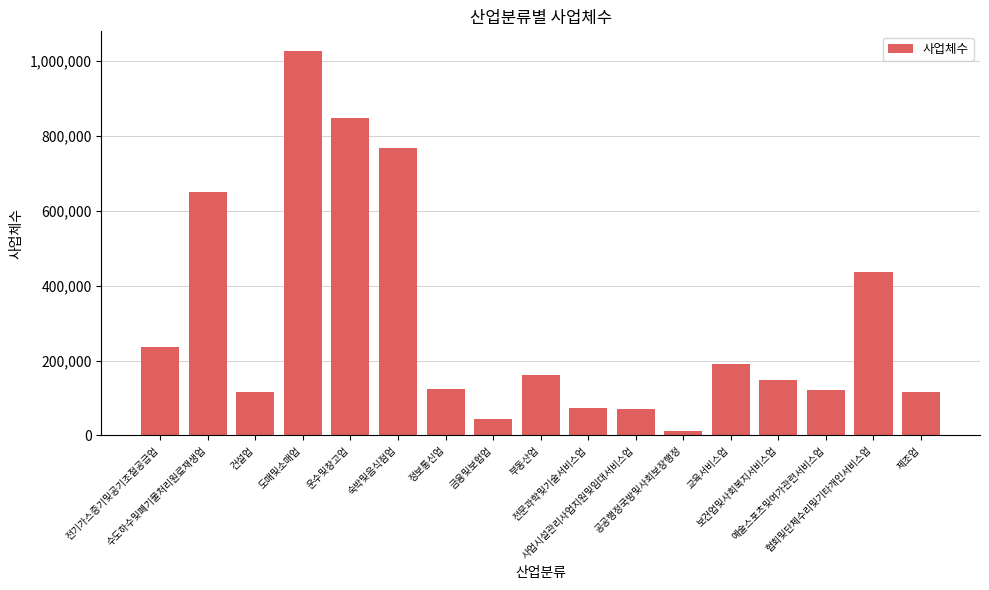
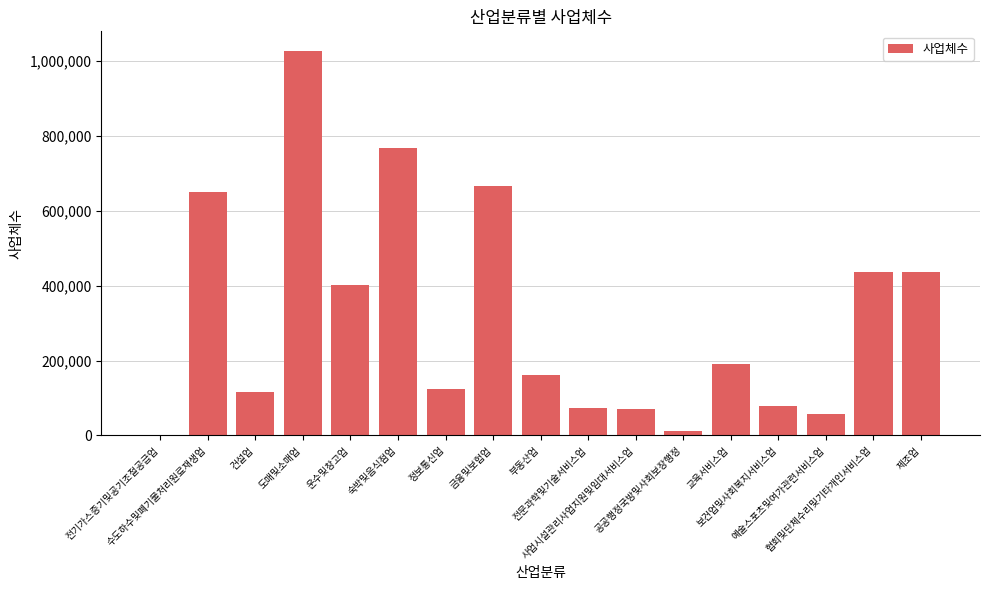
전기가스증기및공기조절공급업: 240,000 -> 0
운수및창고업: 850,000 -> 400,000
금융및보험업: 40,000 -> 670,000
보건업및사회복지서비스업: 150,000 -> 80,000
예술스포츠및여가관련서비스업: 120,000 -> 60,000
제조업: 120,000 -> 440,000
